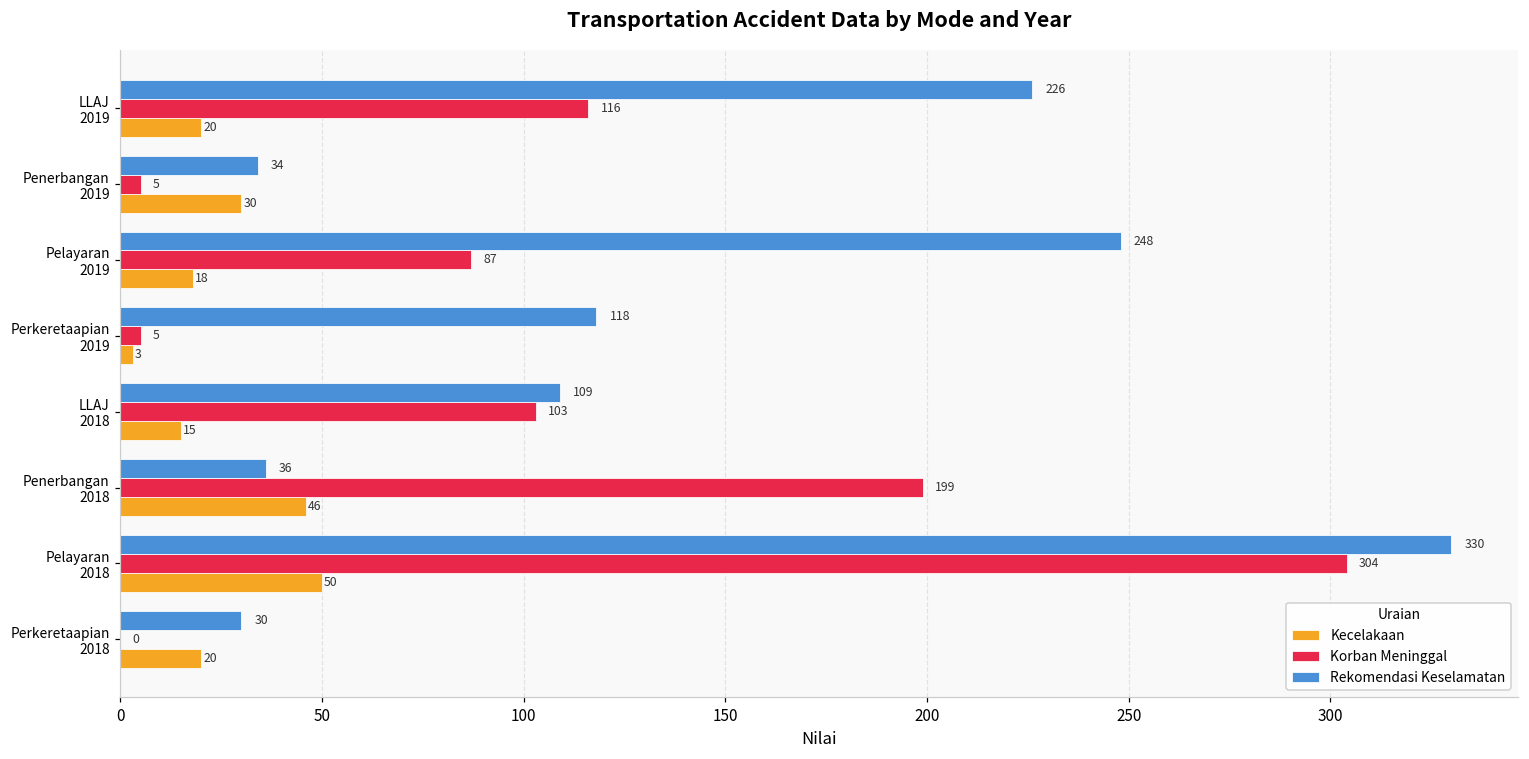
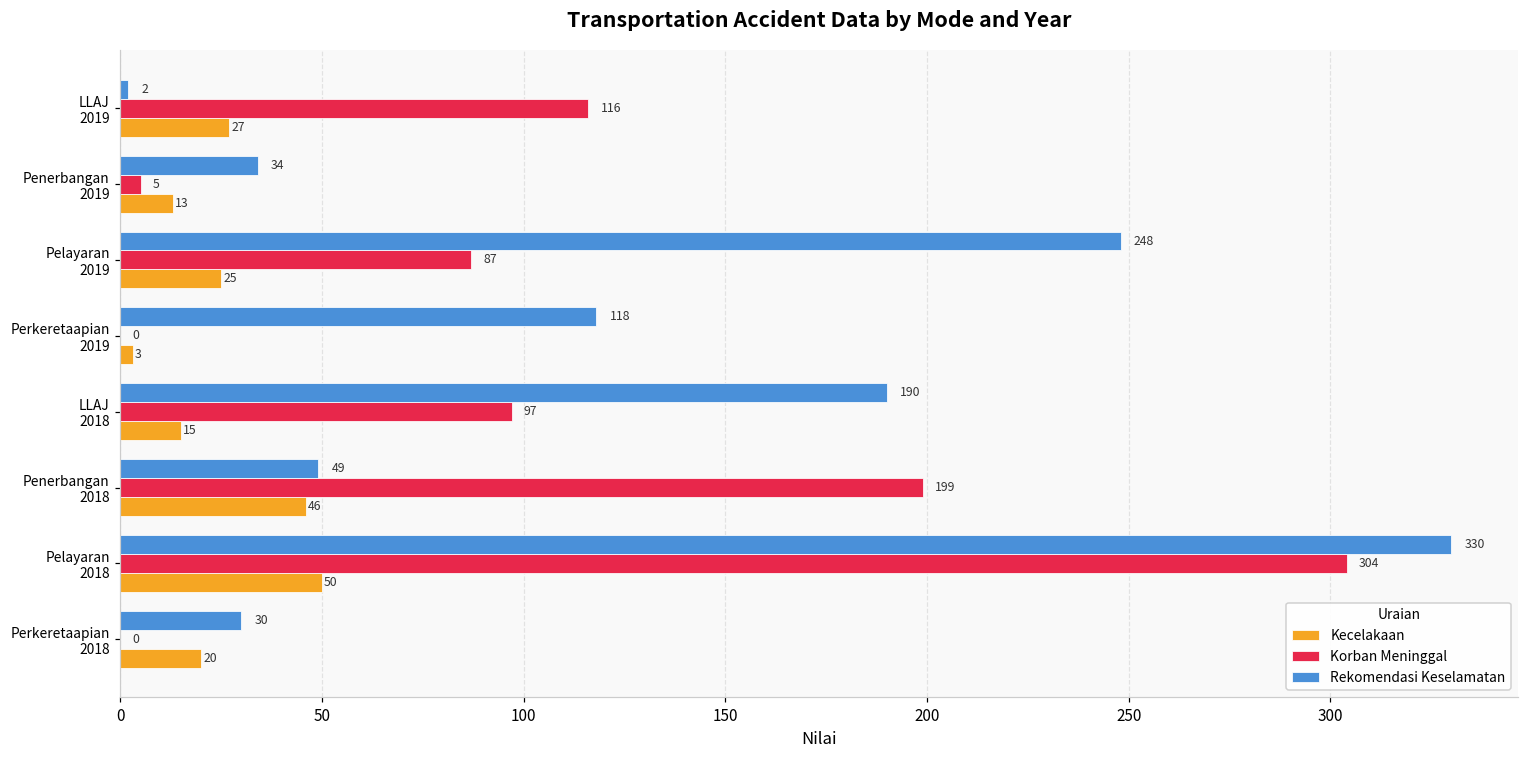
Rekomendasi Keselamatan, LLAJ 2019: 226 -> 2
Kecelakaan, LLAJ 2019: 20 -> 27
Kecelakaan, Penerbangan 2019: 30 -> 13
Kecelakaan, Pelayaran 2019: 18 -> 25
Korban Meninggal, Perkeretaapian 2019: 5 -> 0
Rekomendasi Keselamatan, LLAJ 2018: 109 -> 190
Korban Meninggal, LLAJ 2018: 103 -> 97
Rekomendasi Keselamatan, Penerbangan 2018: 36 -> 49
